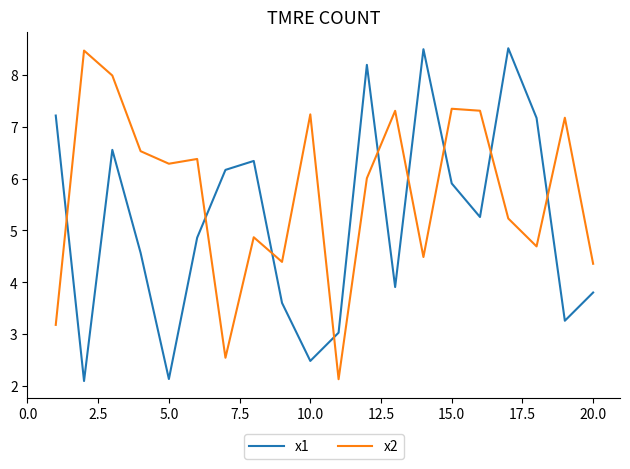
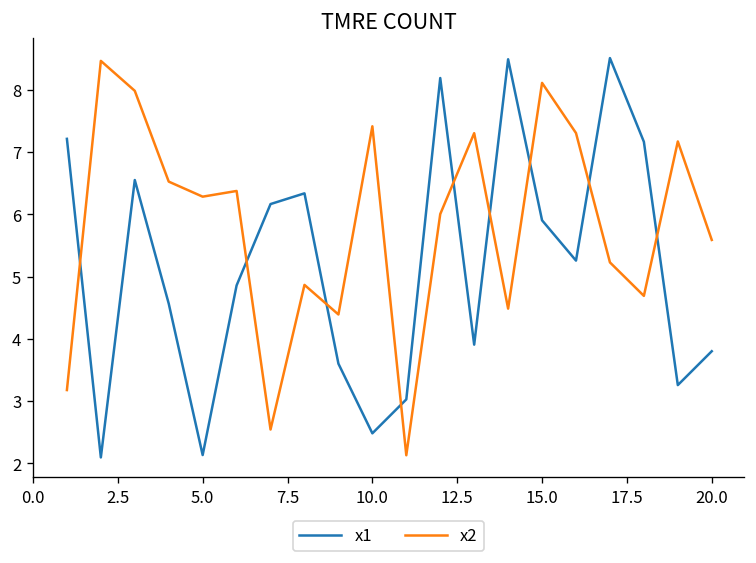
x2, 10.0: 7.2 -> 7.4
x2, 15.0: 7.3 -> 8.1
x2, 20.0: 4.4 -> 5.6
